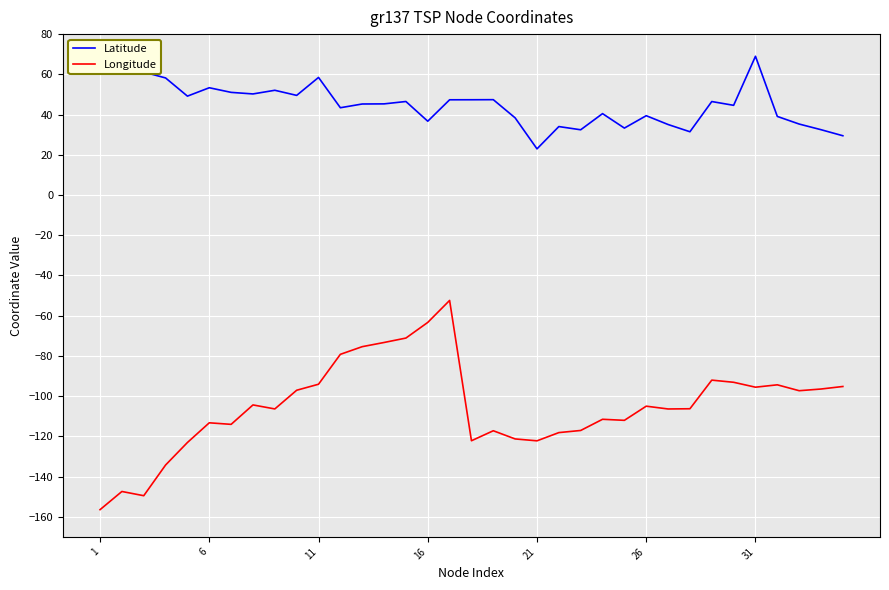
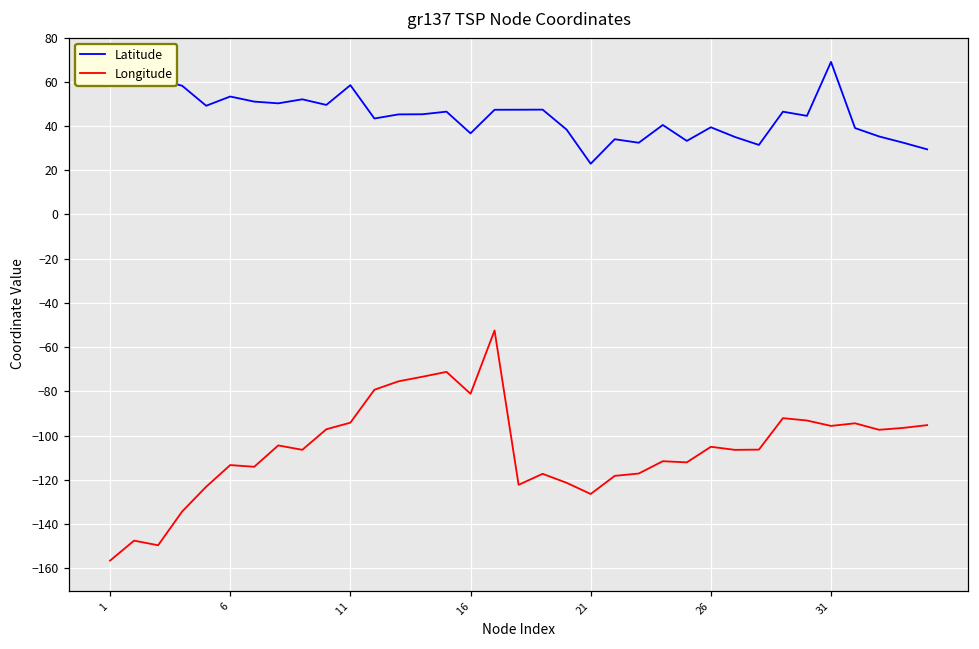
Longitude, 16: -63 -> -81
Longitude, 21: -122 -> -126
